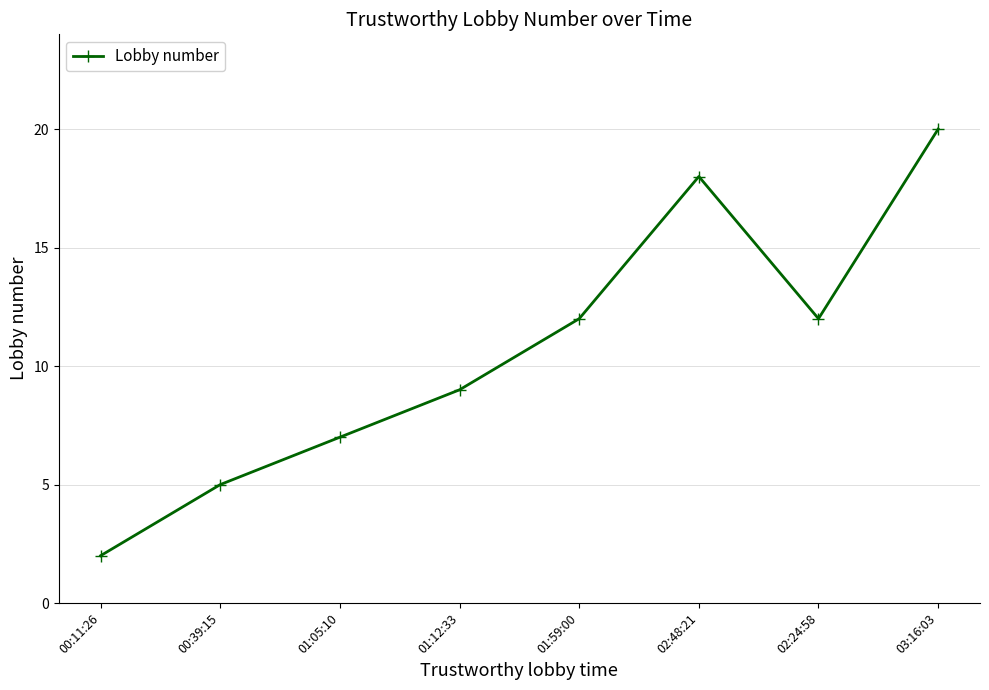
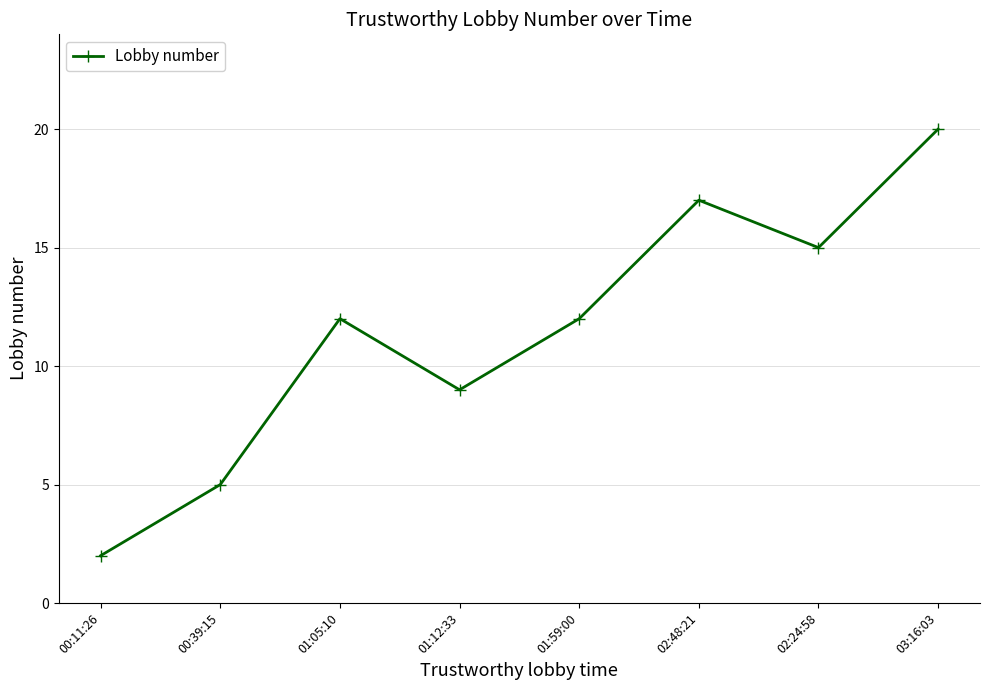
01:05:10: 7 -> 12
02:48:21: 18 -> 17
02:24:58: 12 -> 15
